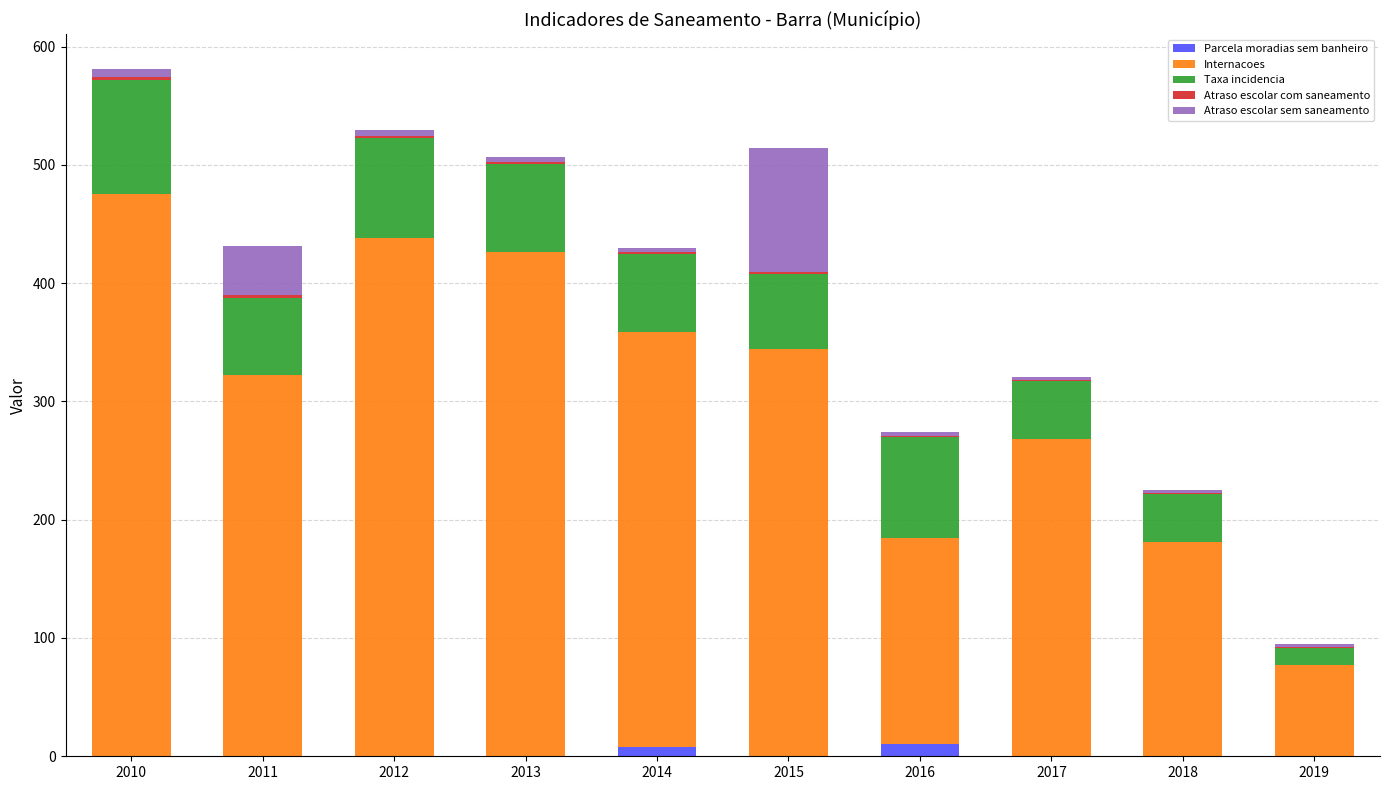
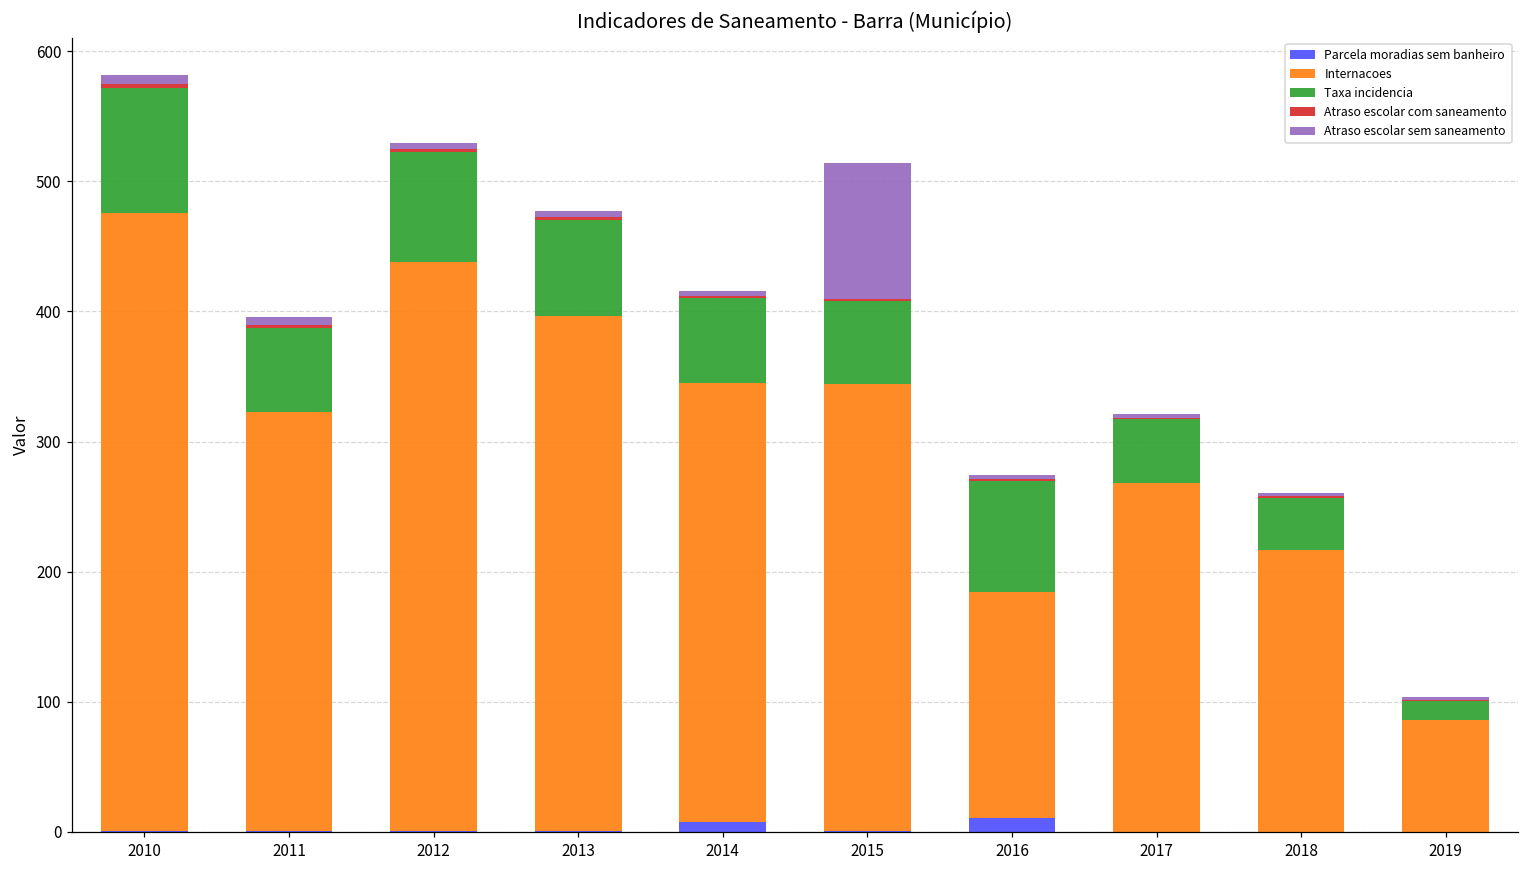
Atraso escolar sem saneamento, 2011: 42 -> 6
Internacoes, 2013: 426 -> 396
Internacoes, 2014: 351 -> 337
Internacoes, 2018: 181 -> 216
Internacoes, 2019: 77 -> 86
